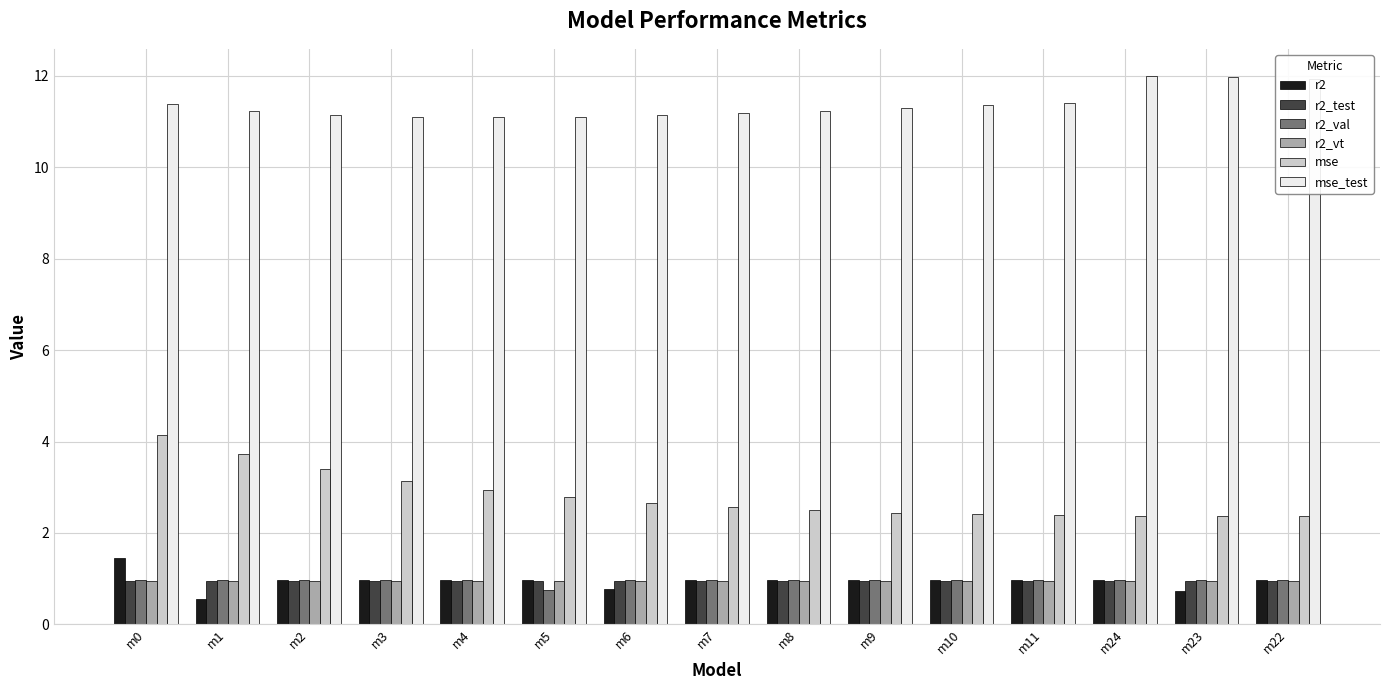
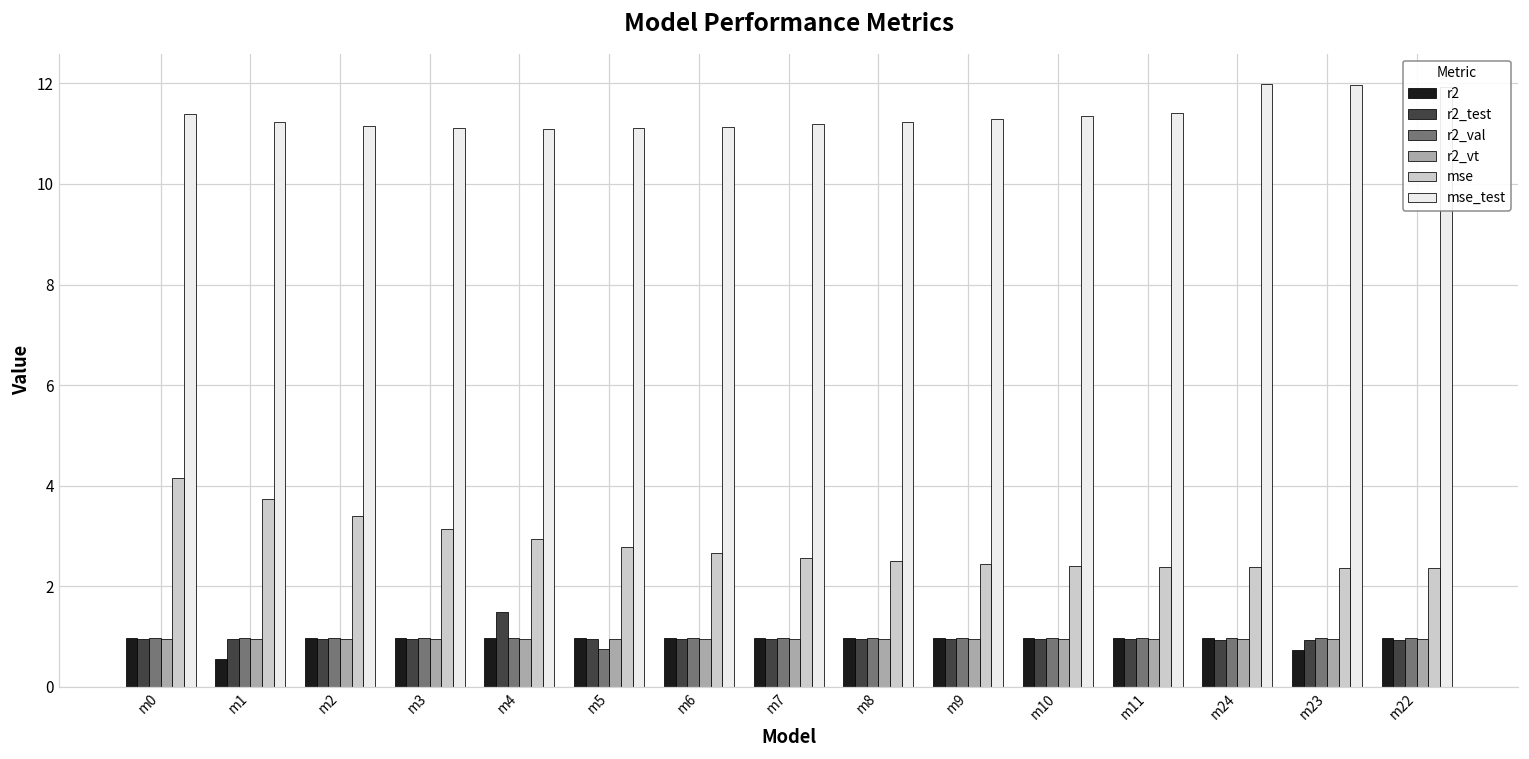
r2, m0: 1.5 -> 1.0
r2_test, m4: 0.9 -> 1.5
r2, m6: 0.8 -> 1.0
